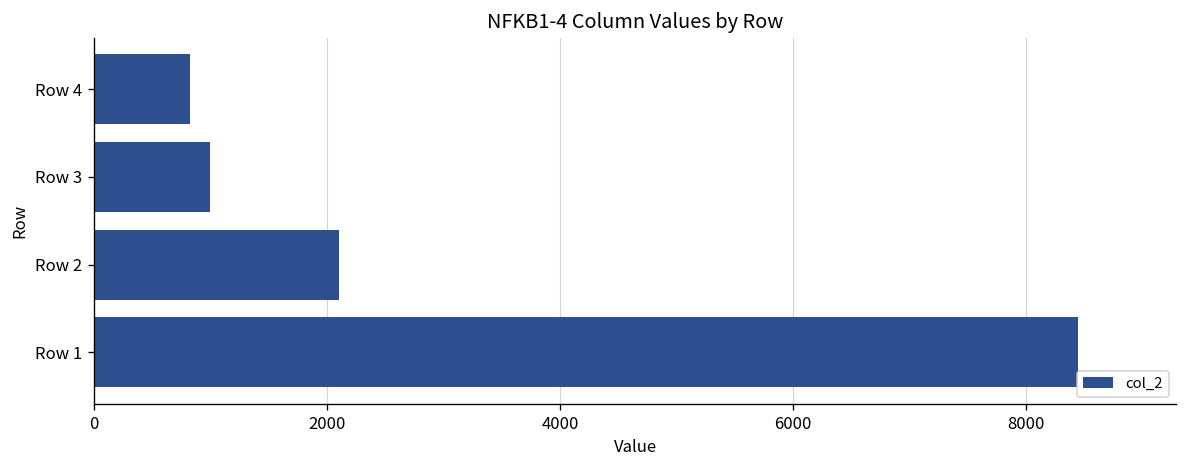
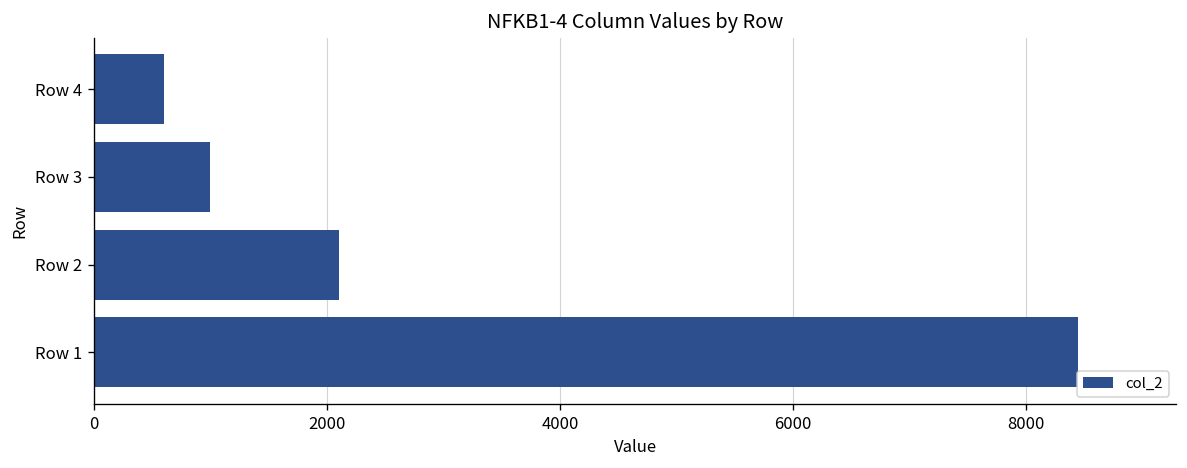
Row 4: 800 -> 600
